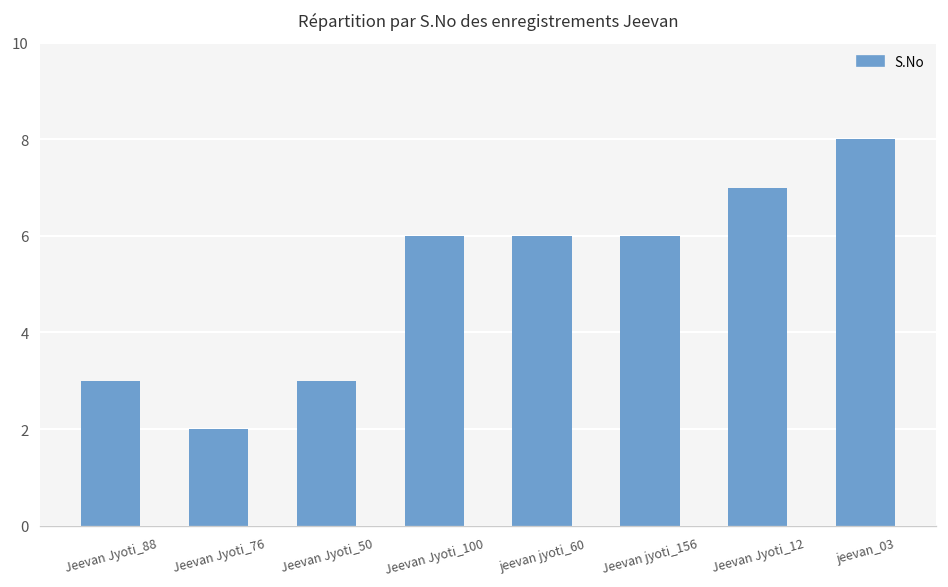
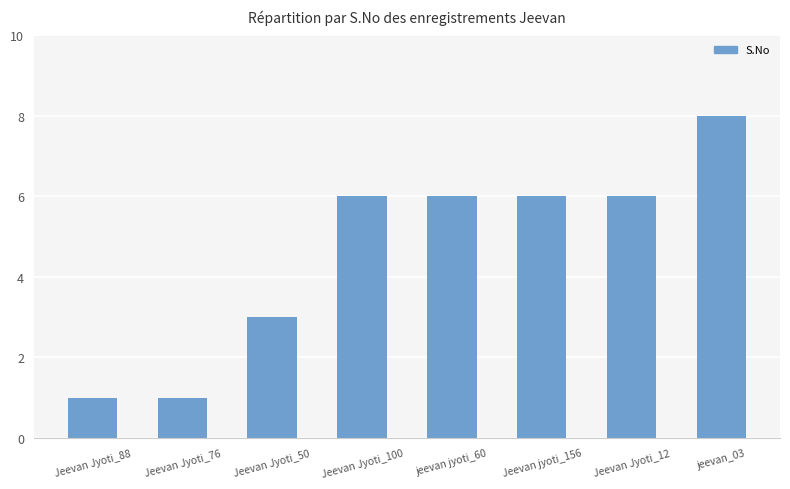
Jeevan Jyoti_88: 3 -> 1
Jeevan Jyoti_76: 2 -> 1
Jeevan Jyoti_12: 7 -> 6
